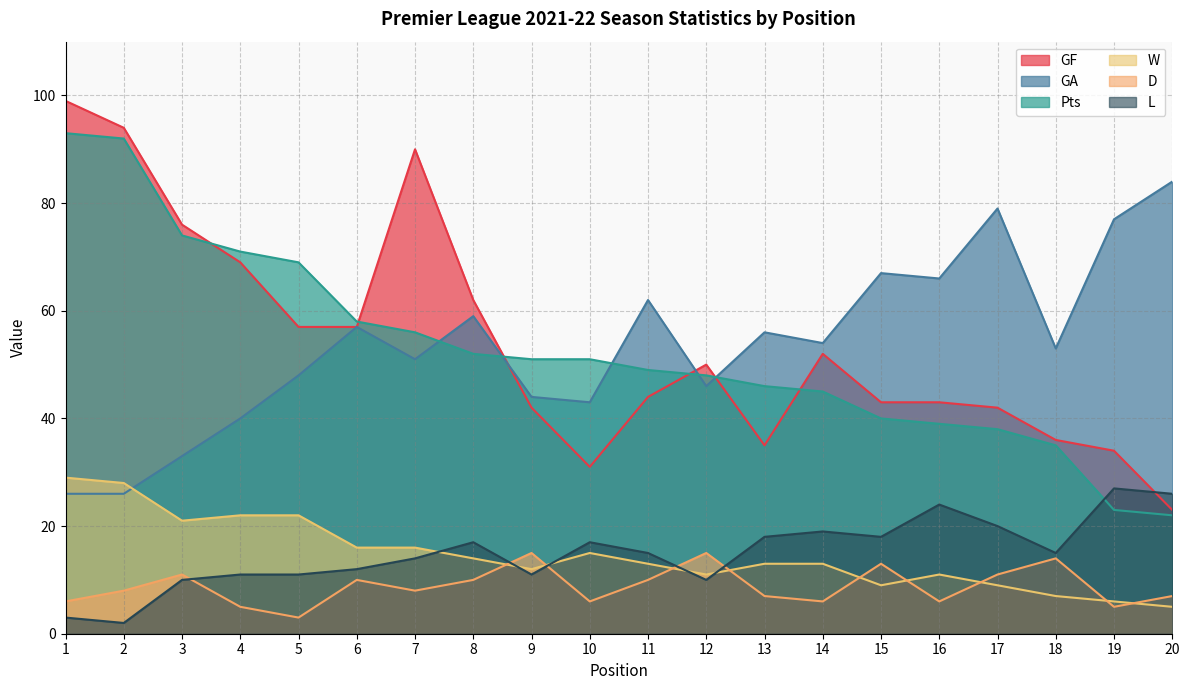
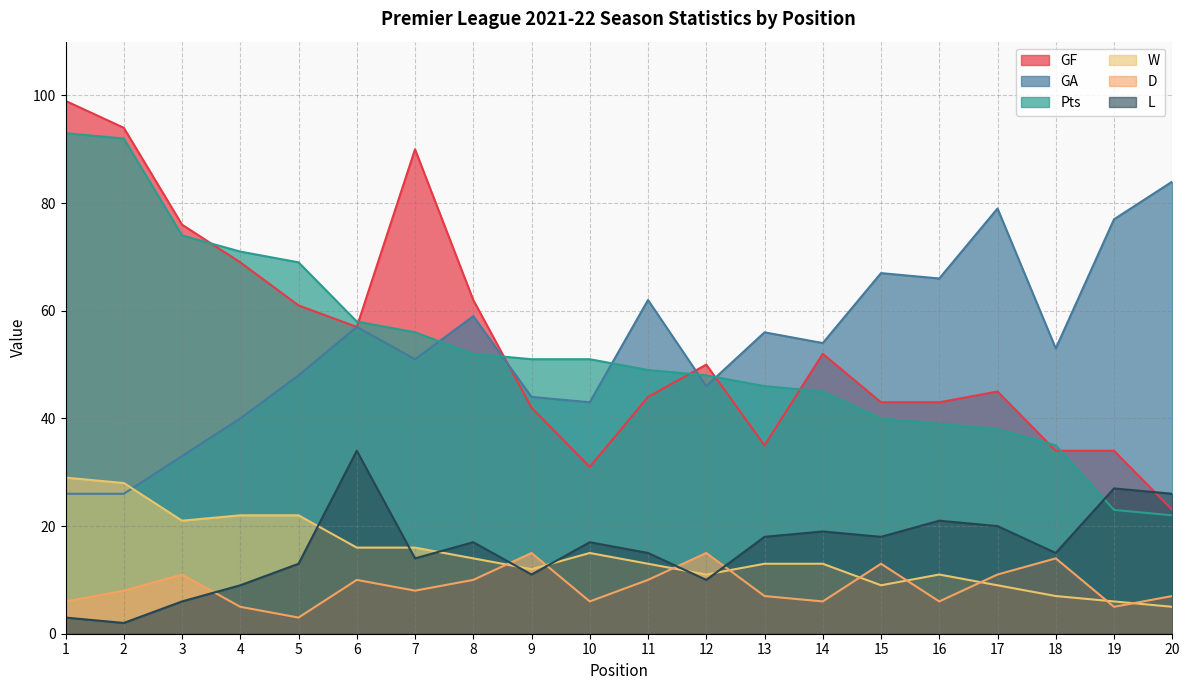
L, 3: 10 -> 6
L, 4: 11 -> 9
GF, 5: 57 -> 61
L, 5: 11 -> 13
L, 6: 12 -> 34
L, 16: 24 -> 21
GF, 17: 42 -> 45
GF, 18: 36 -> 34
